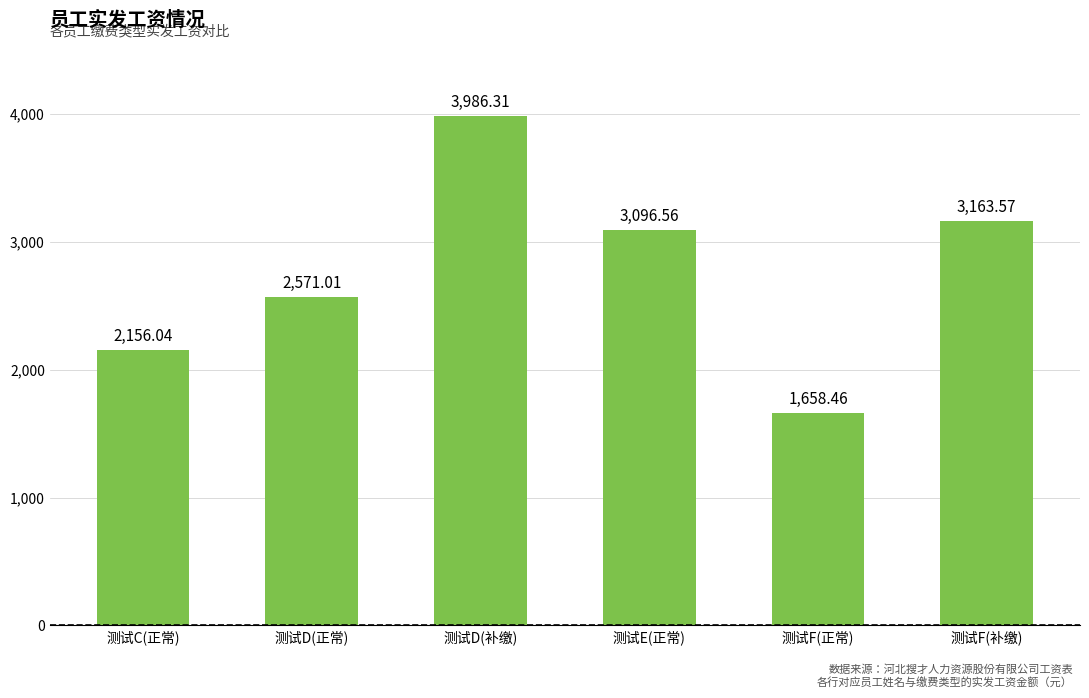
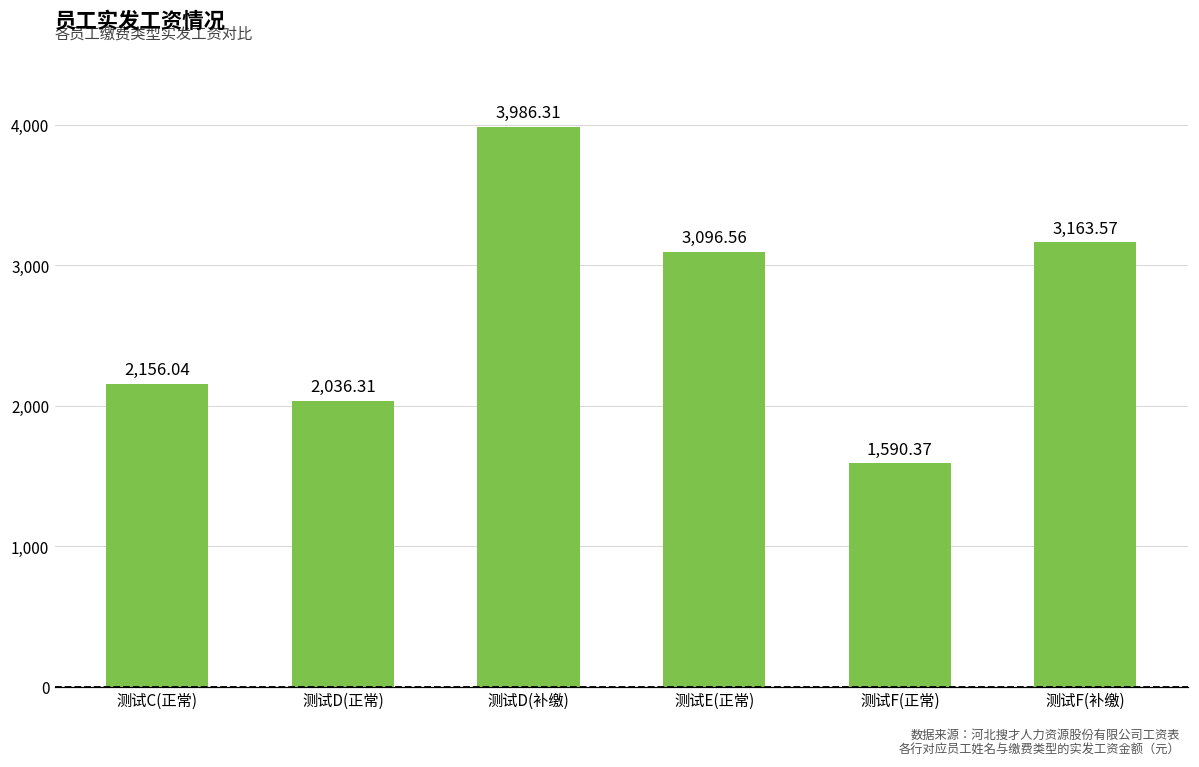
测试D(正常): 2,571.01 -> 2,036.31
测试F(正常): 1,658.46 -> 1,590.37
